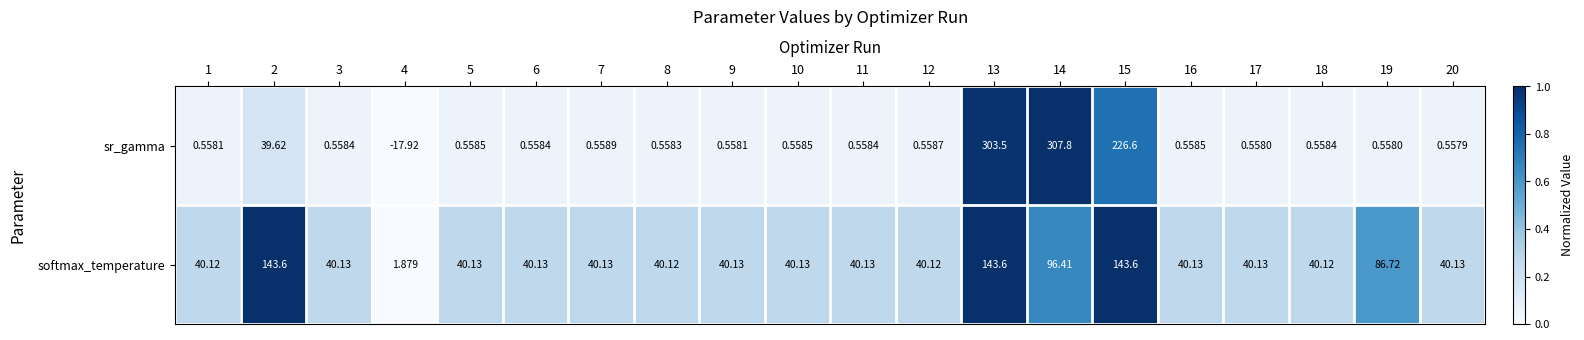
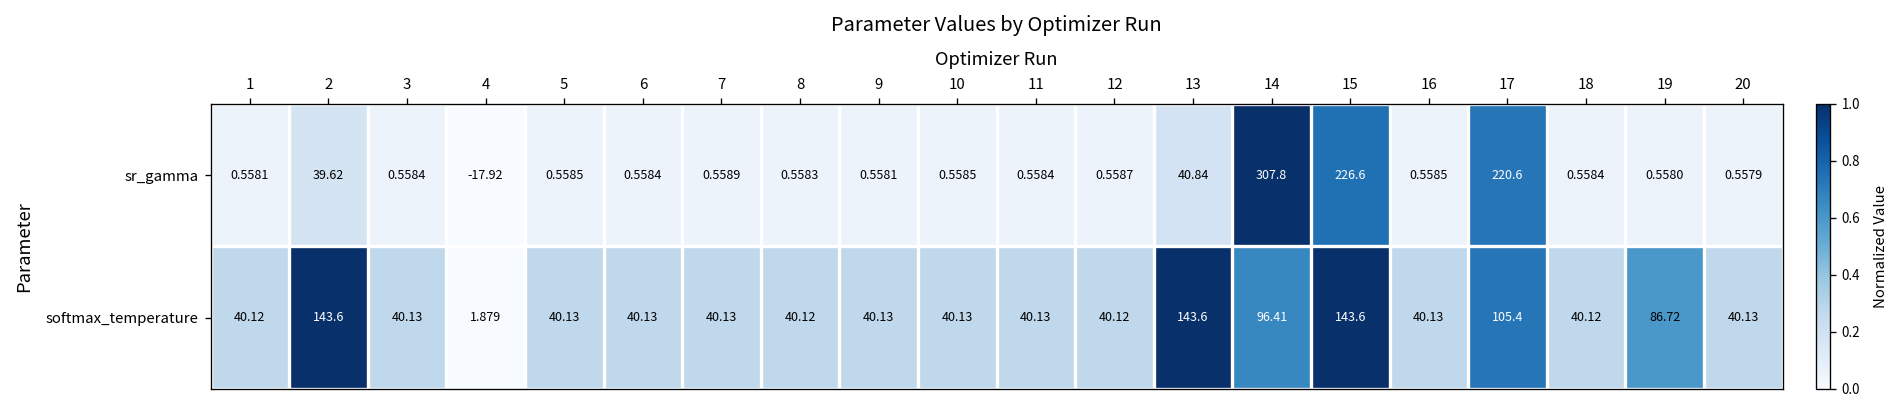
sr_gamma, 13: 303.5 -> 40.84
sr_gamma, 17: 0.5580 -> 220.6
softmax_temperature, 17: 40.13 -> 105.4
